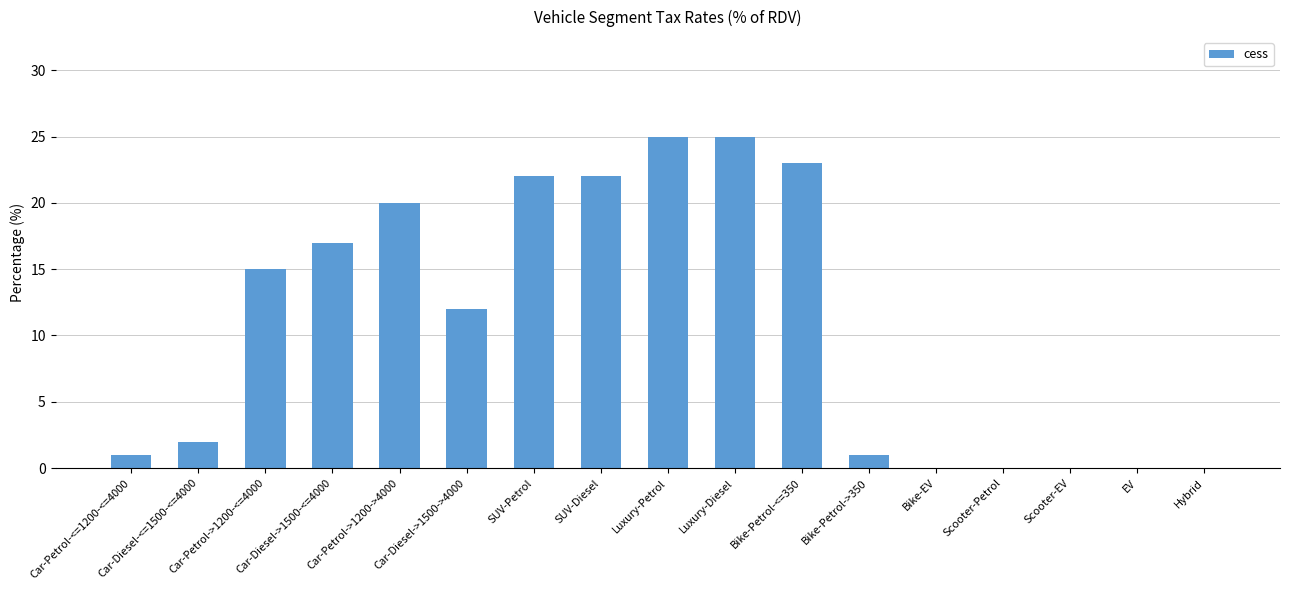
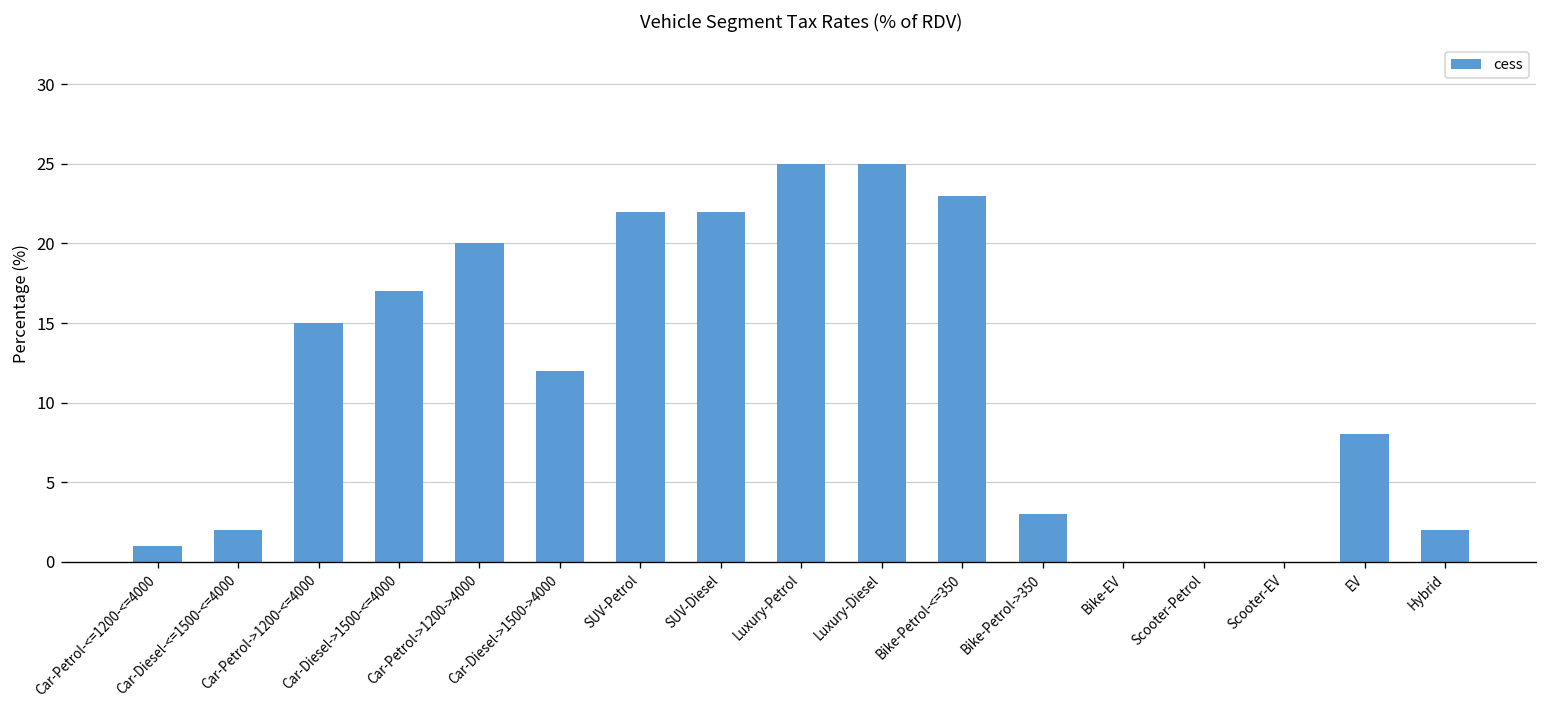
Bike-Petrol->350: 1 -> 3
EV: 0 -> 8
Hybrid: 0 -> 2
